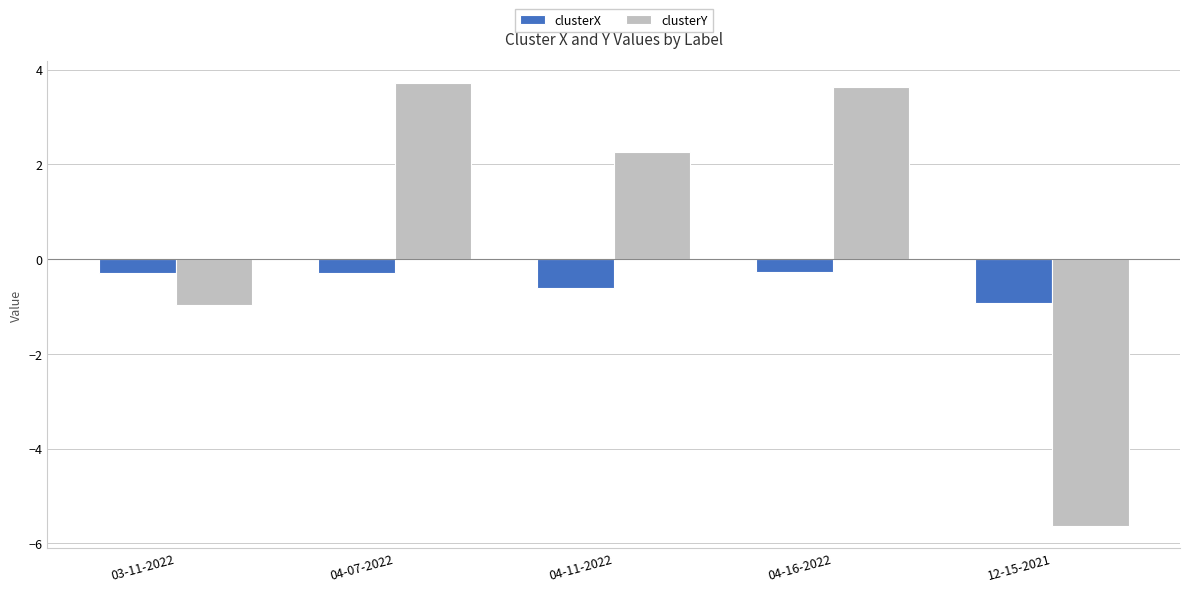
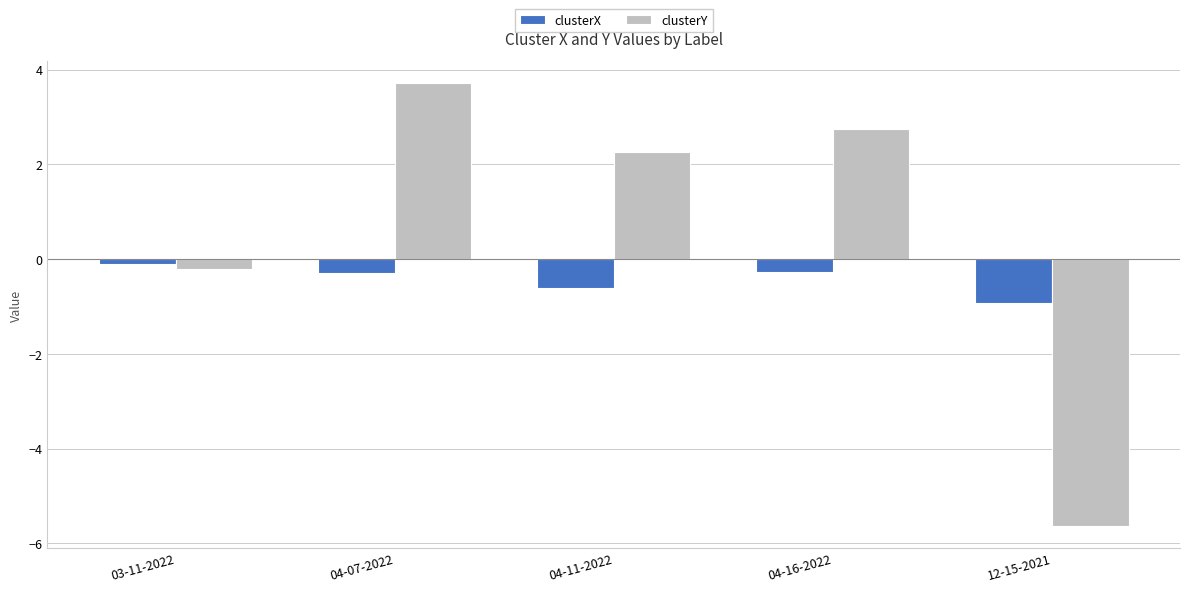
clusterX, 03-11-2022: -0.3 -> -0.1
clusterY, 03-11-2022: -1.0 -> -0.2
clusterY, 04-16-2022: 3.6 -> 2.7
